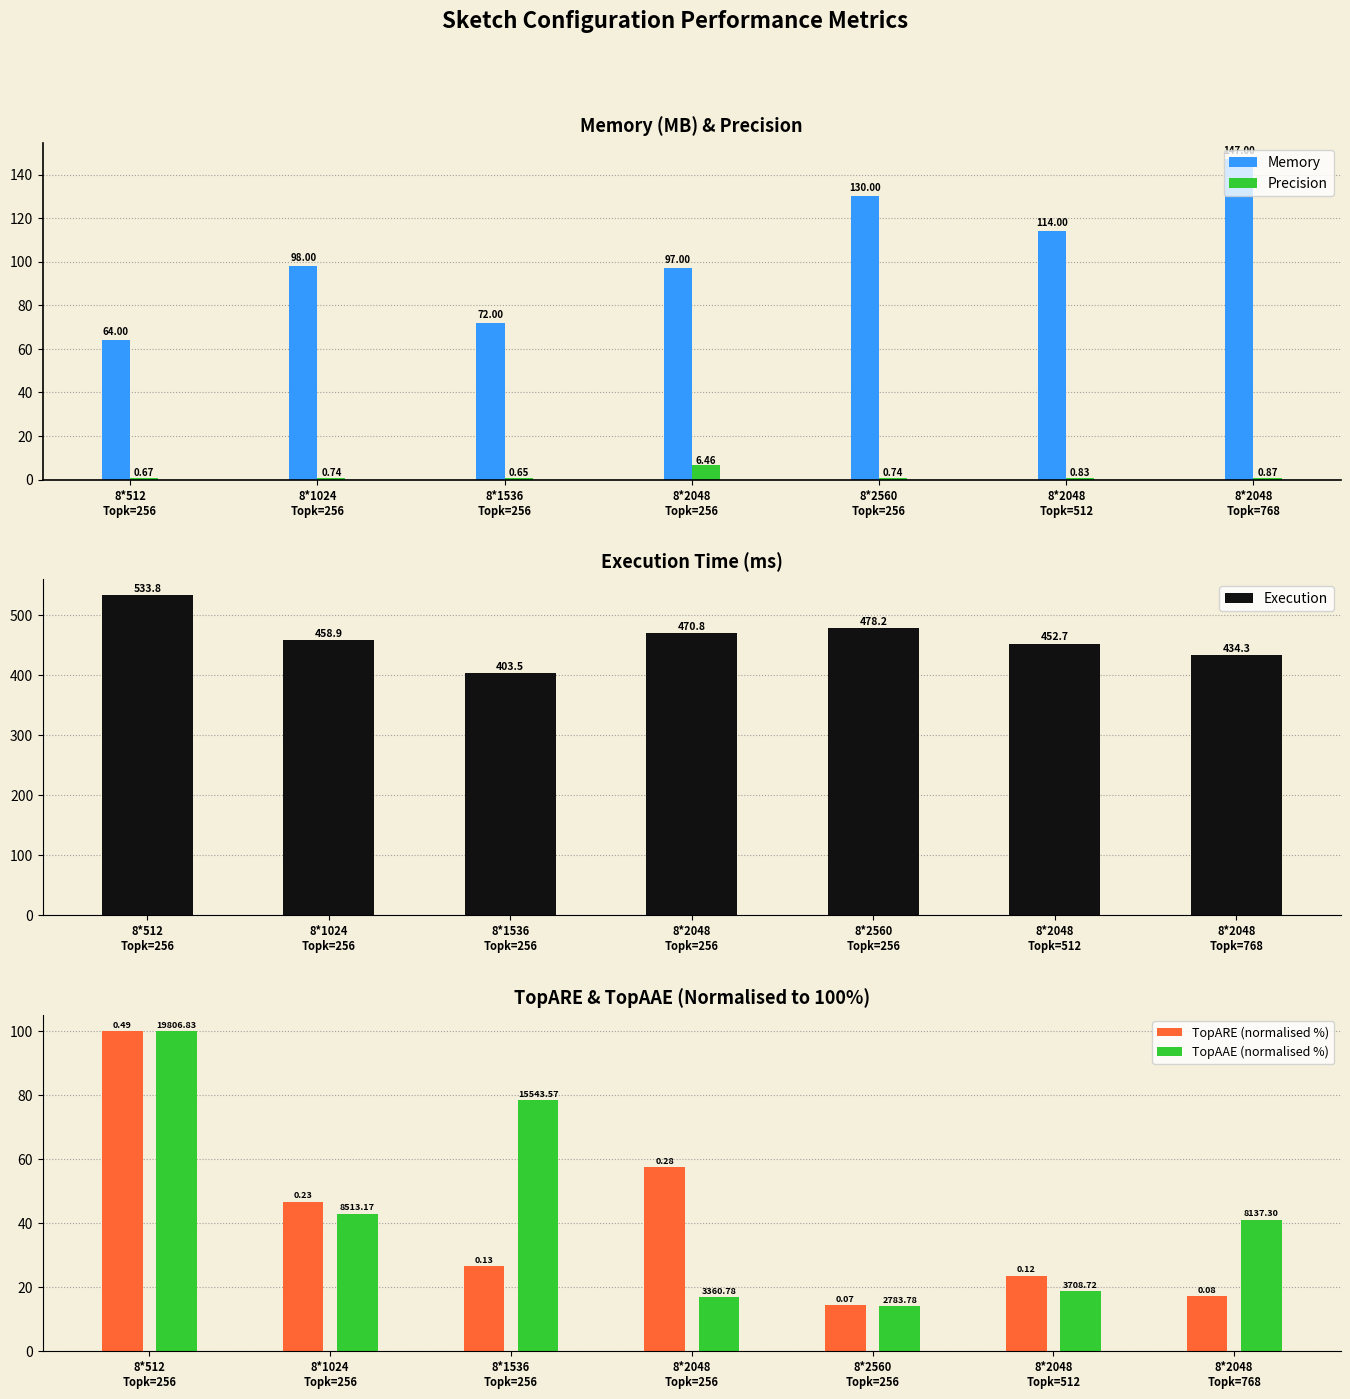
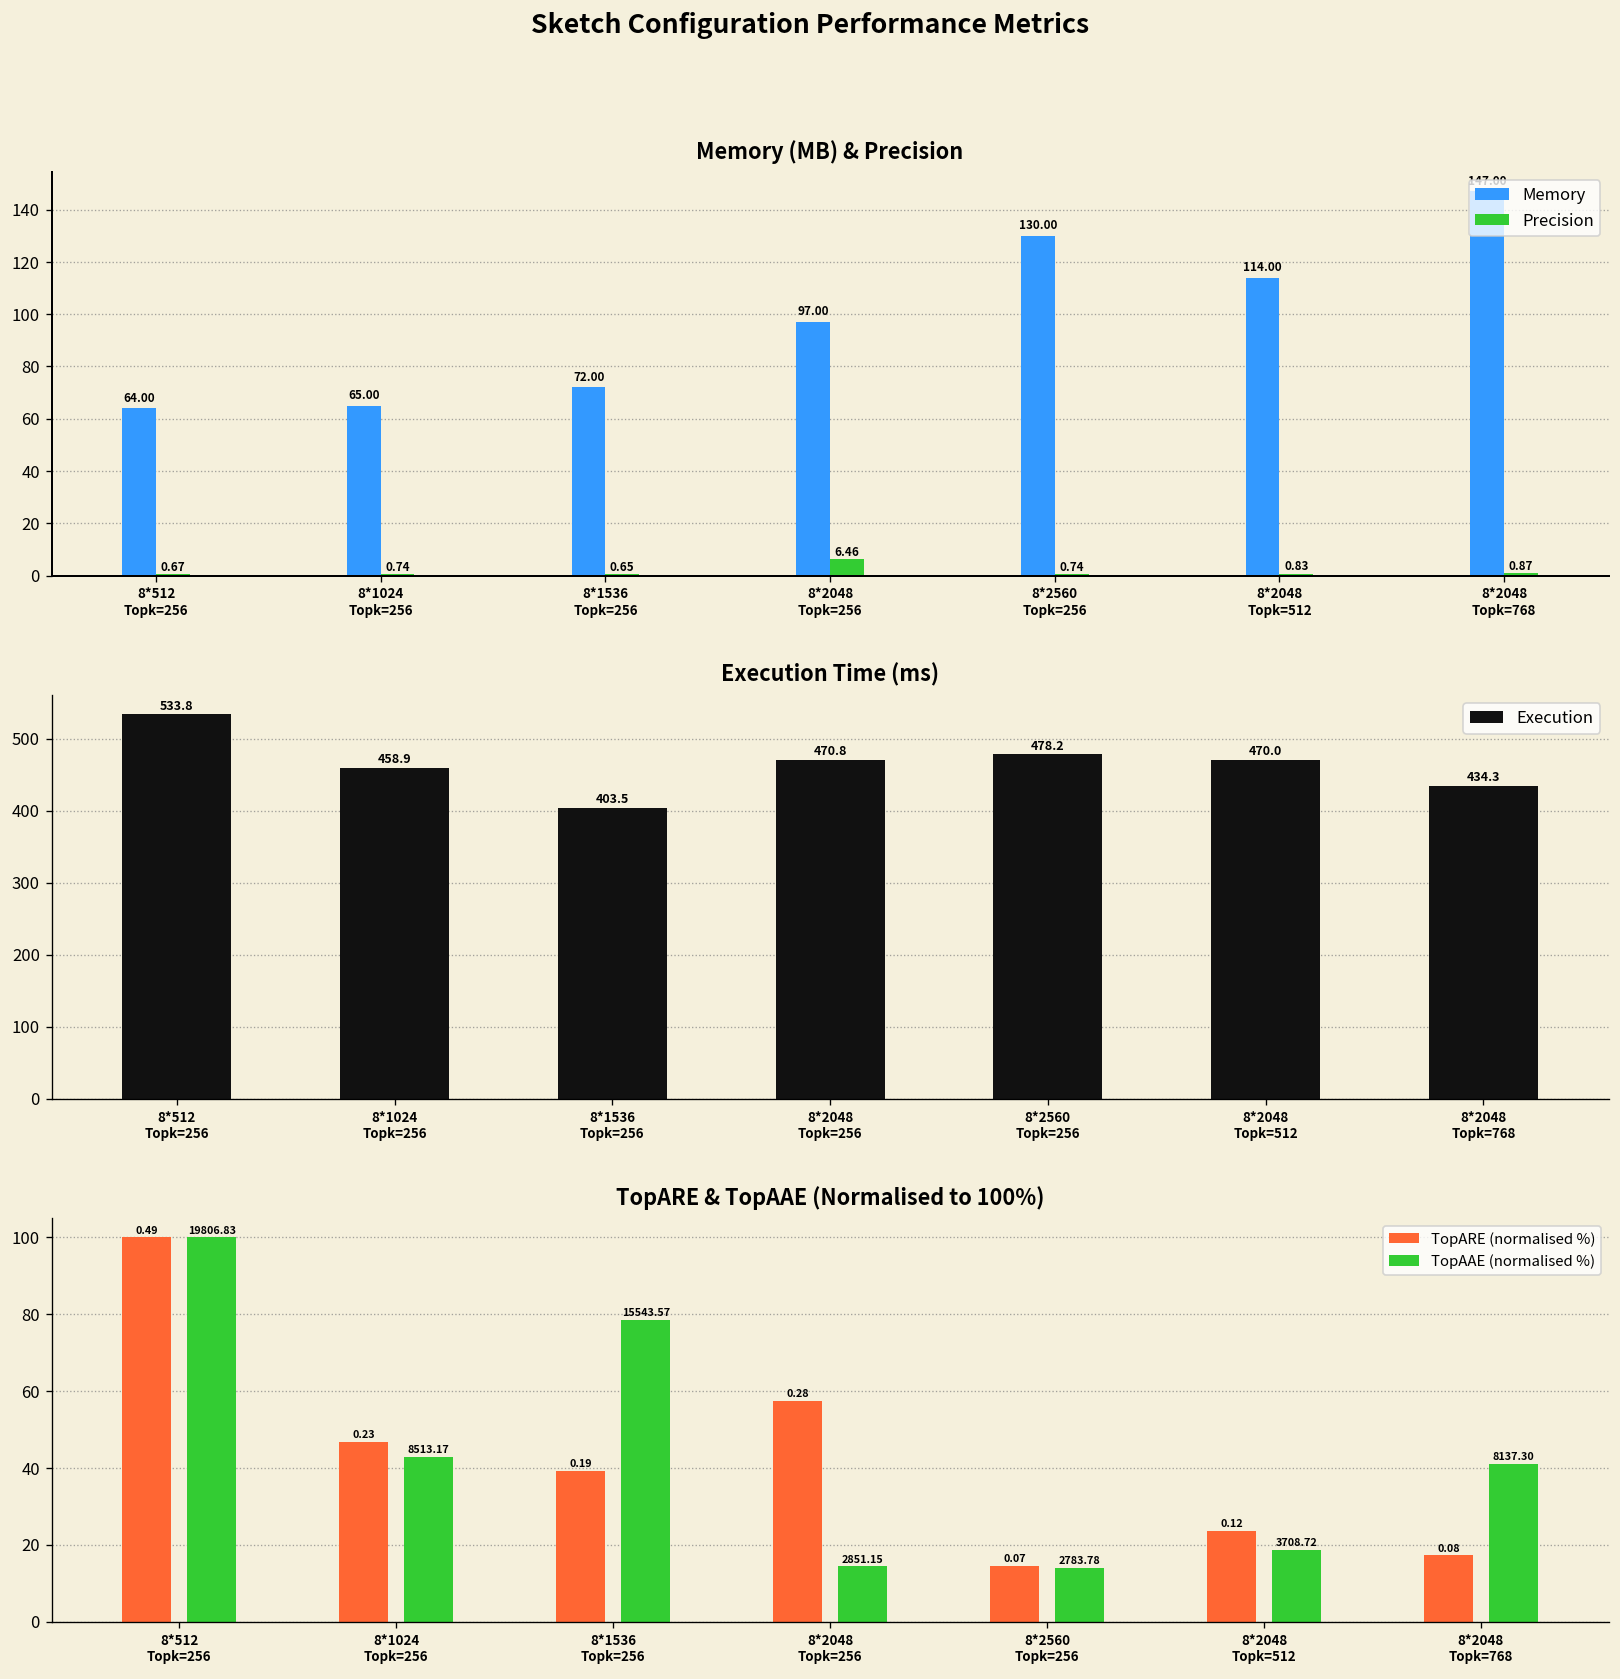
Memory (MB) & Precision, Memory, 8*1024 Topk=256: 98.00 -> 65.00
Execution Time (ms), 8*2048 Topk=512: 452.7 -> 470.0
TopARE & TopAAE (Normalised to 100%), TopARE (normalised %), 8*1536 Topk=256: 0.13 -> 0.19
TopARE & TopAAE (Normalised to 100%), TopAAE (normalised %), 8*2048 Topk=256: 3360.78 -> 2851.15
